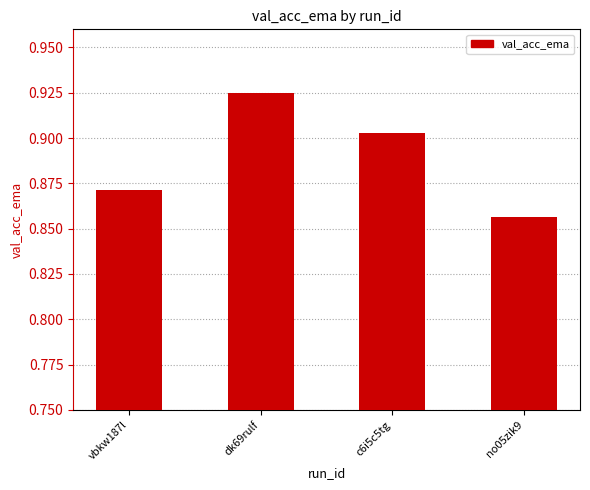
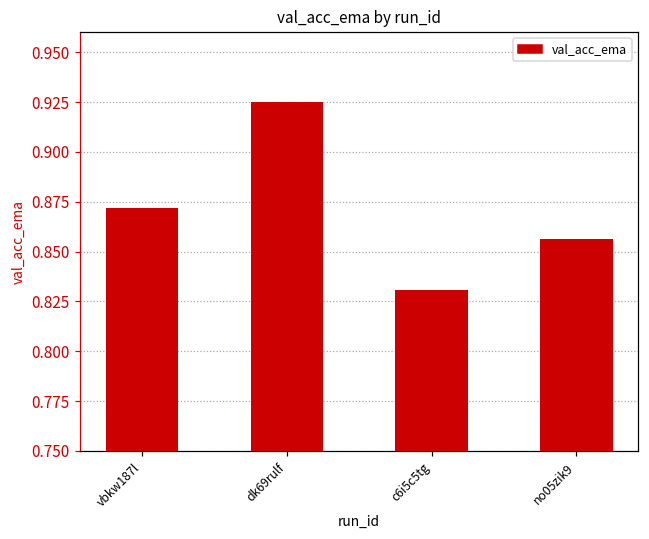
c6i5c5tg: 0.903 -> 0.831
